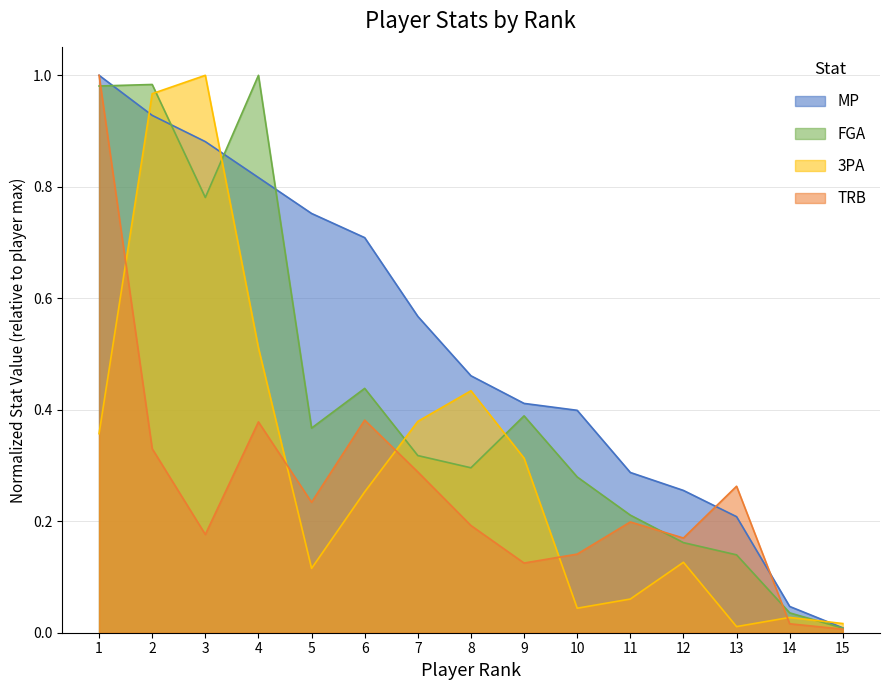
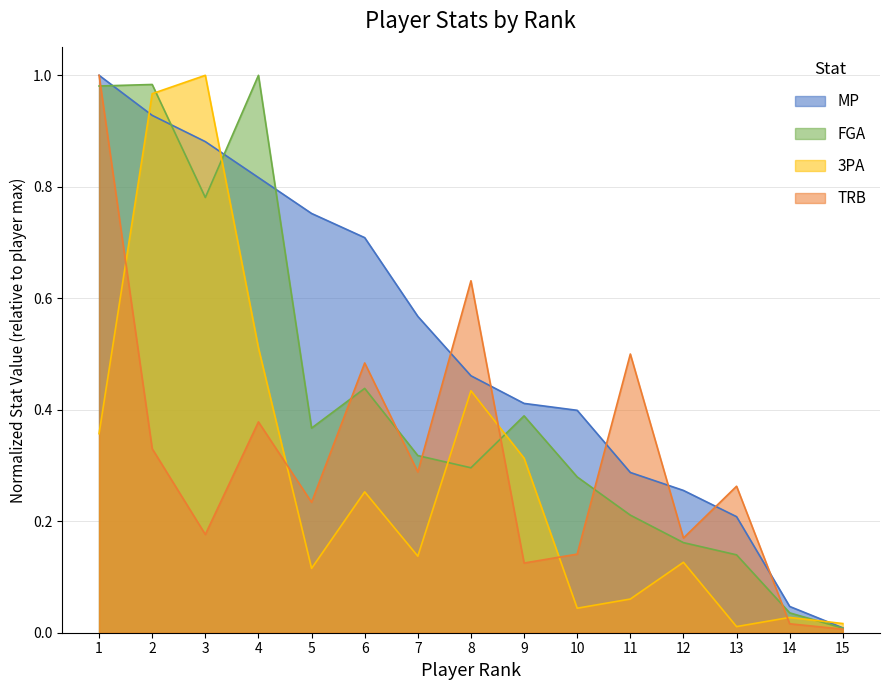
TRB, 6: 0.38 -> 0.48
3PA, 7: 0.38 -> 0.14
TRB, 8: 0.19 -> 0.63
TRB, 11: 0.20 -> 0.50
